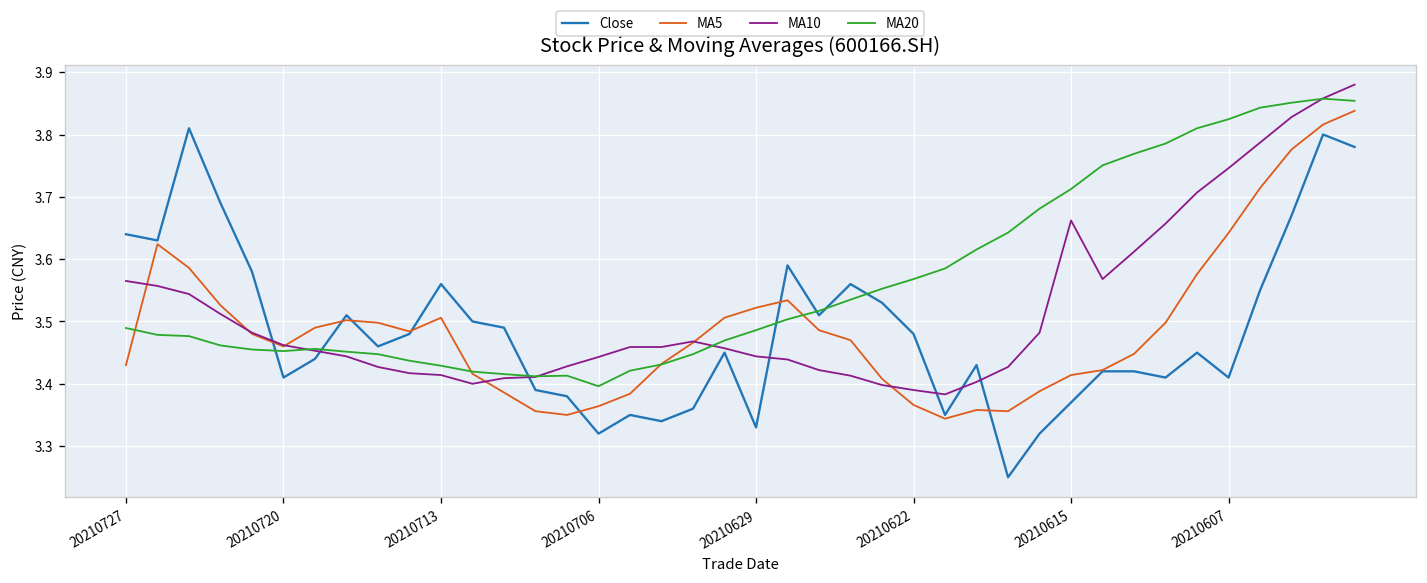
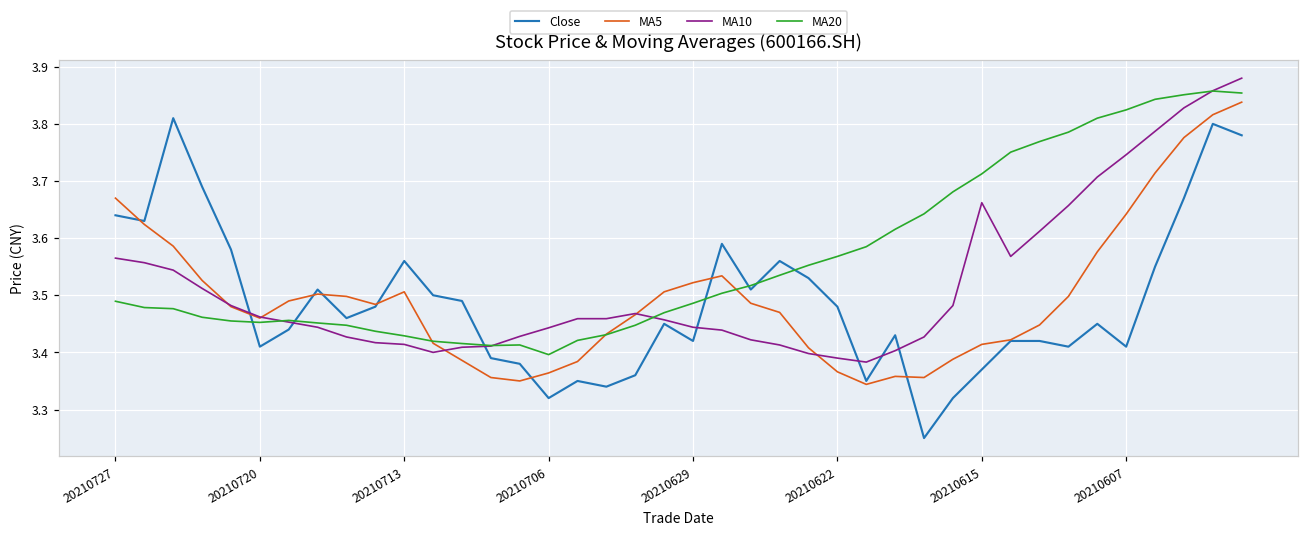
MA5, 20210727: 3.43 -> 3.67
Close, 20210629: 3.33 -> 3.42
